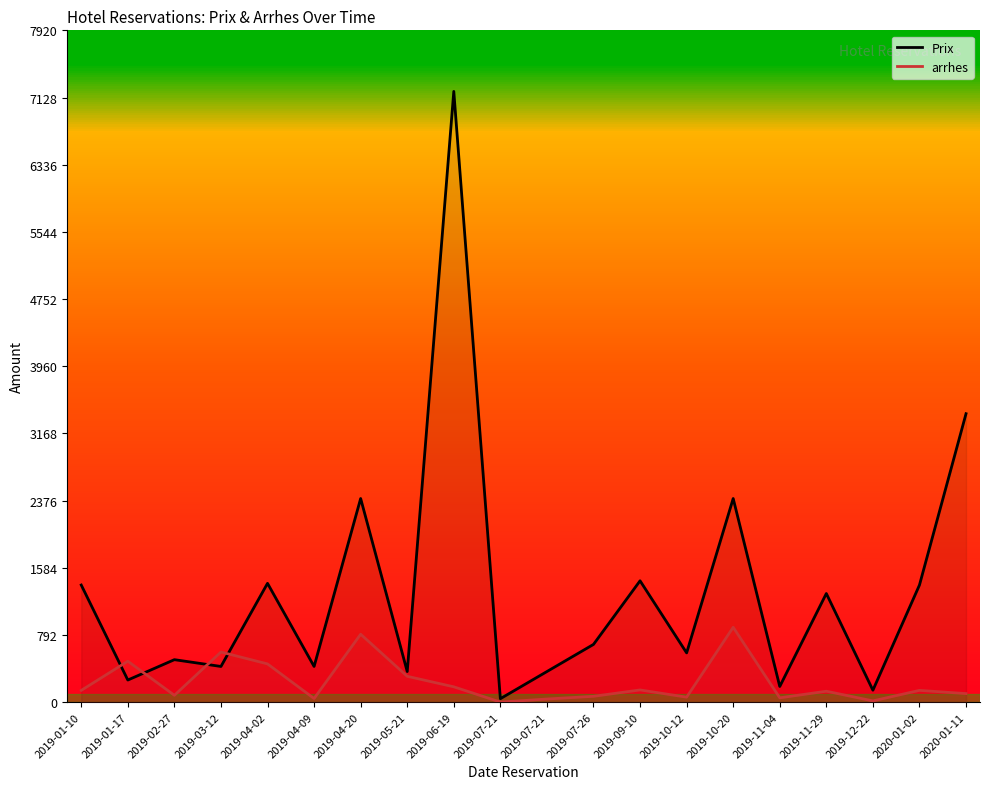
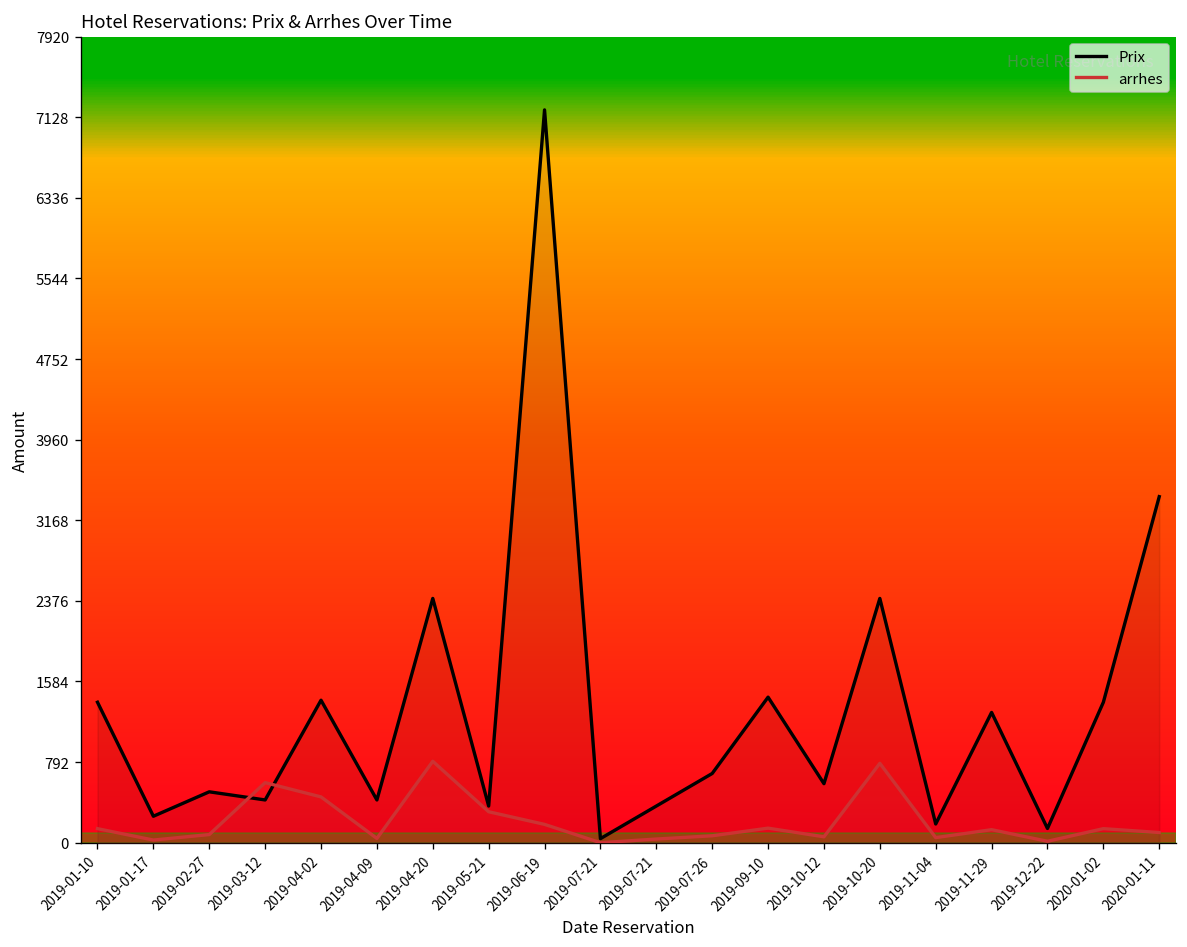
arrhes, 2019-01-17: 500 -> 0
arrhes, 2019-10-20: 900 -> 800
